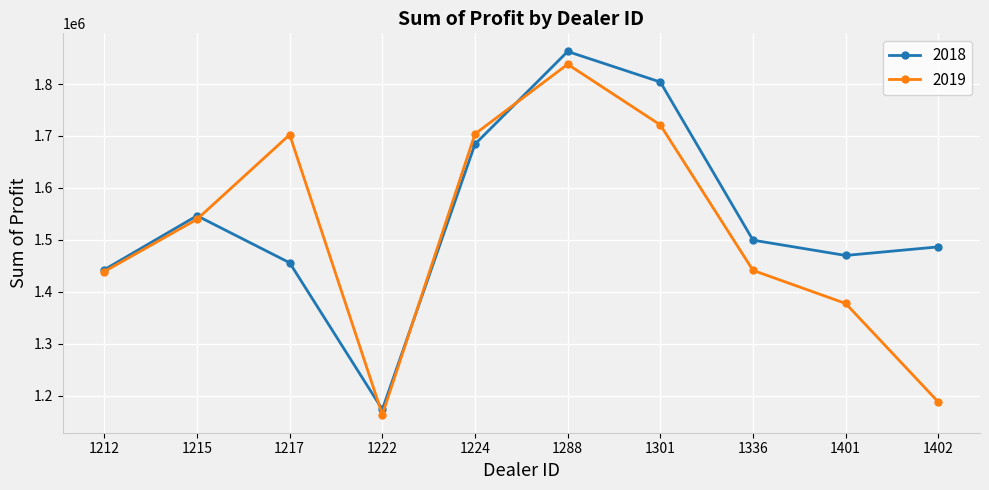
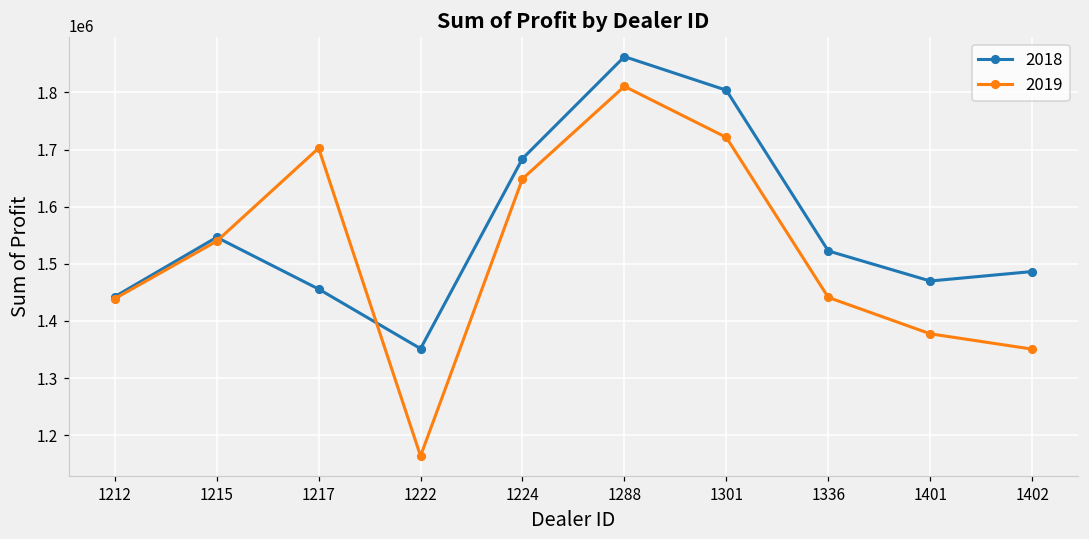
2018, 1222: 1170000 -> 1350000
2019, 1224: 1700000 -> 1650000
2019, 1288: 1840000 -> 1810000
2018, 1336: 1500000 -> 1520000
2019, 1402: 1190000 -> 1350000
